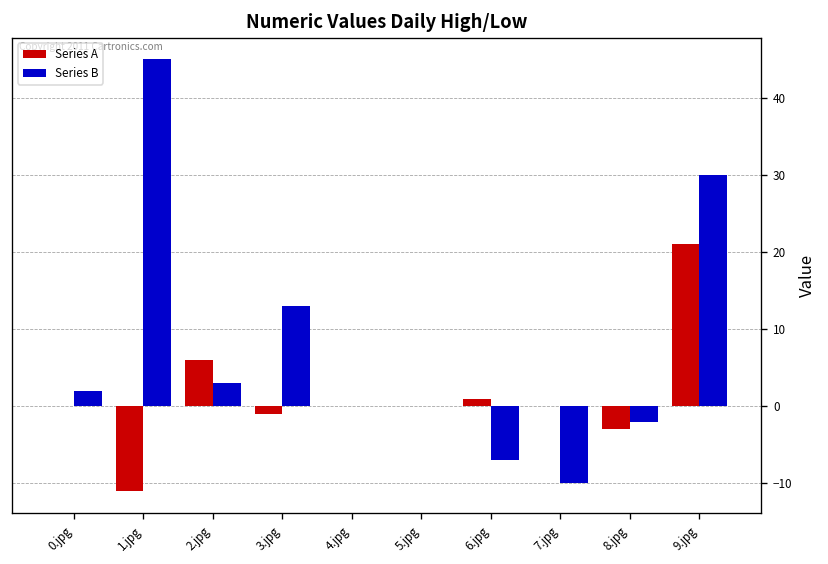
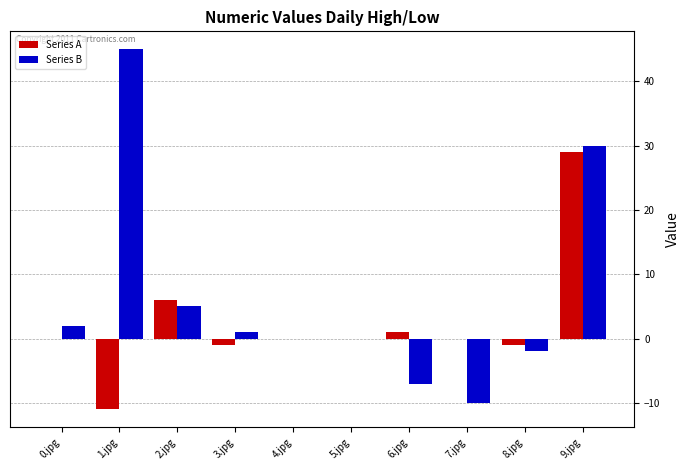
Series B, 2.jpg: 3 -> 5
Series B, 3.jpg: 13 -> 1
Series A, 8.jpg: -3 -> -1
Series A, 9.jpg: 21 -> 29
